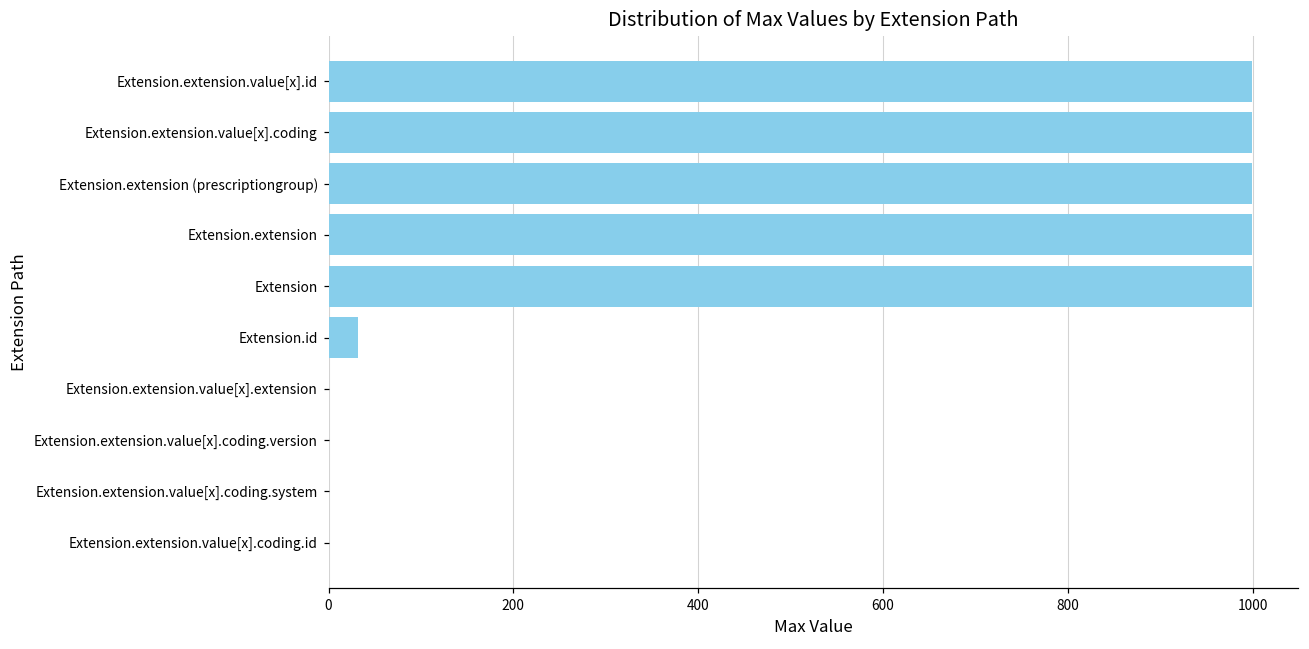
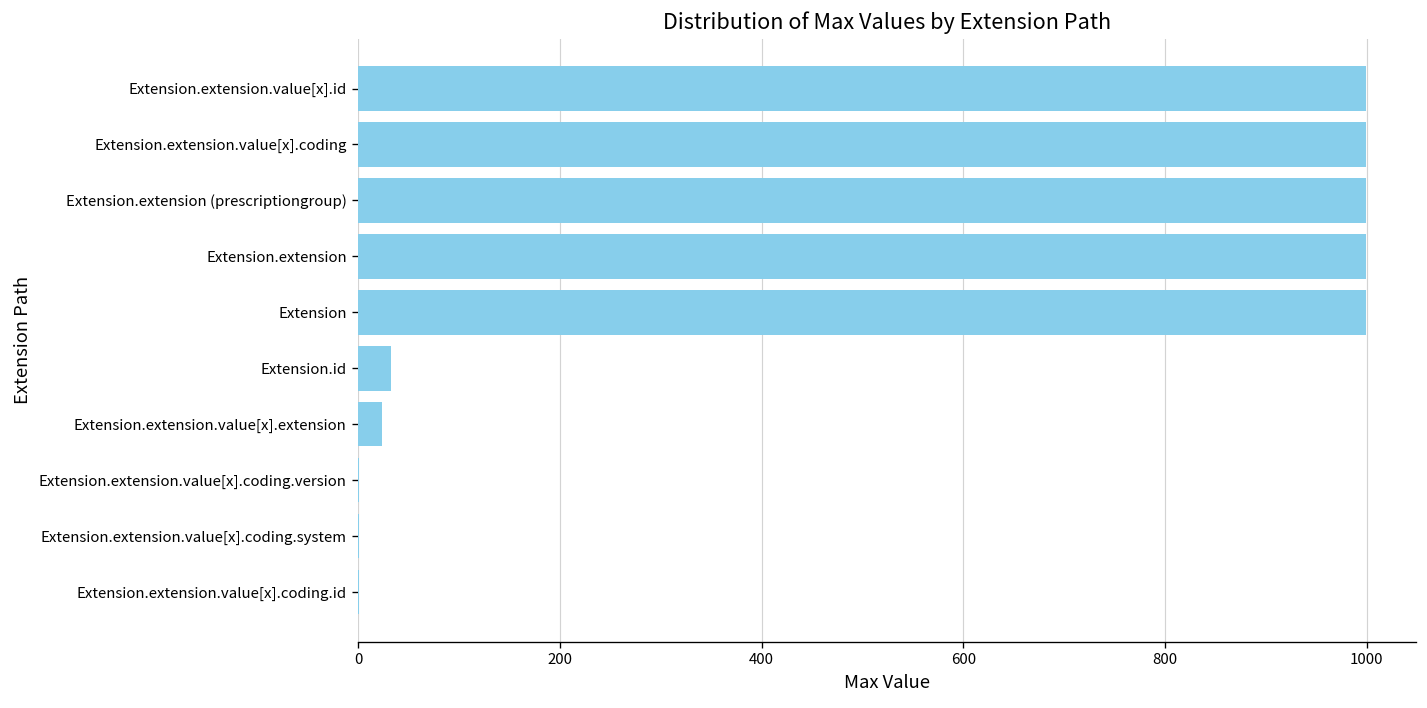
Extension.extension.value[x].extension: 0 -> 20
